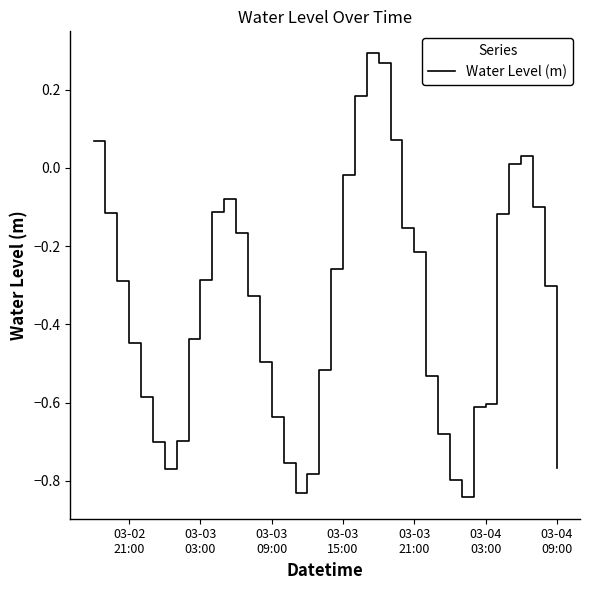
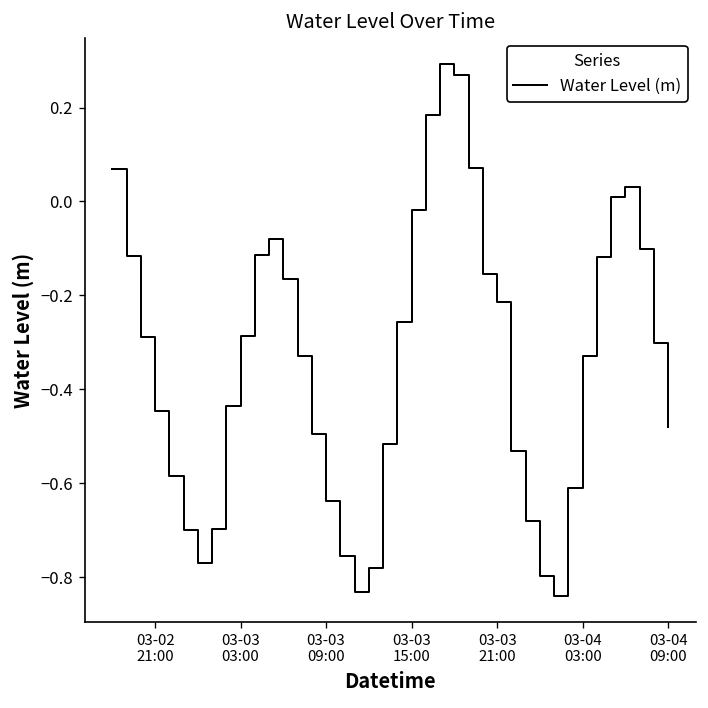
03-04 03:00: -0.60 -> -0.33
03-04 09:00: -0.77 -> -0.48
